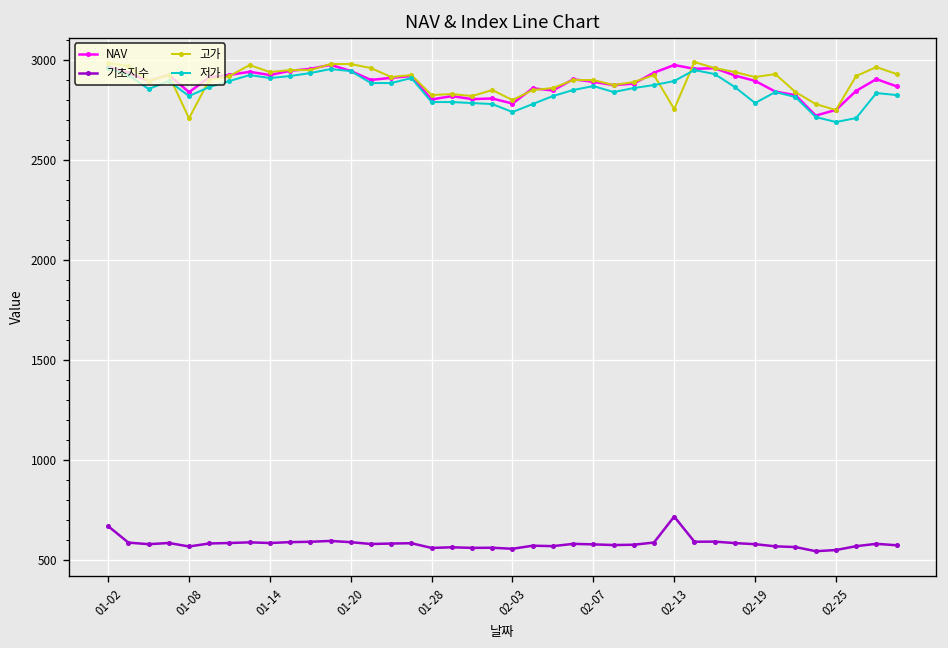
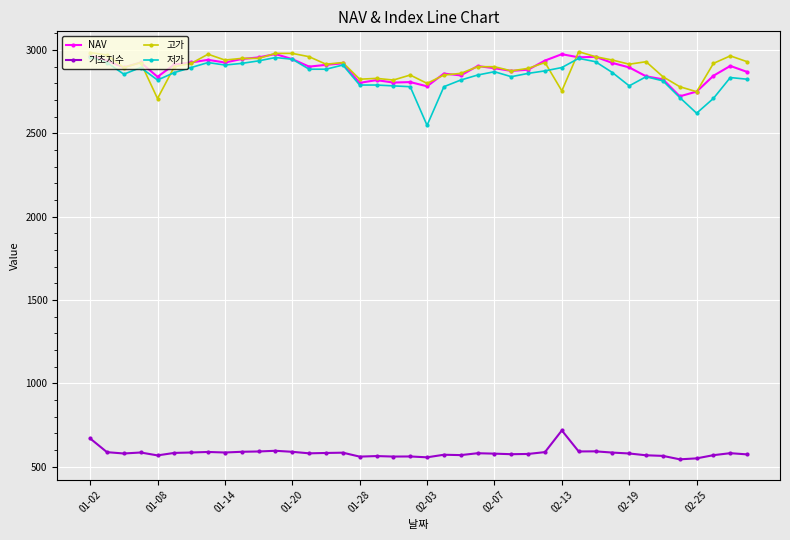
저가, 02-03: 2740 -> 2550
저가, 02-25: 2690 -> 2620
